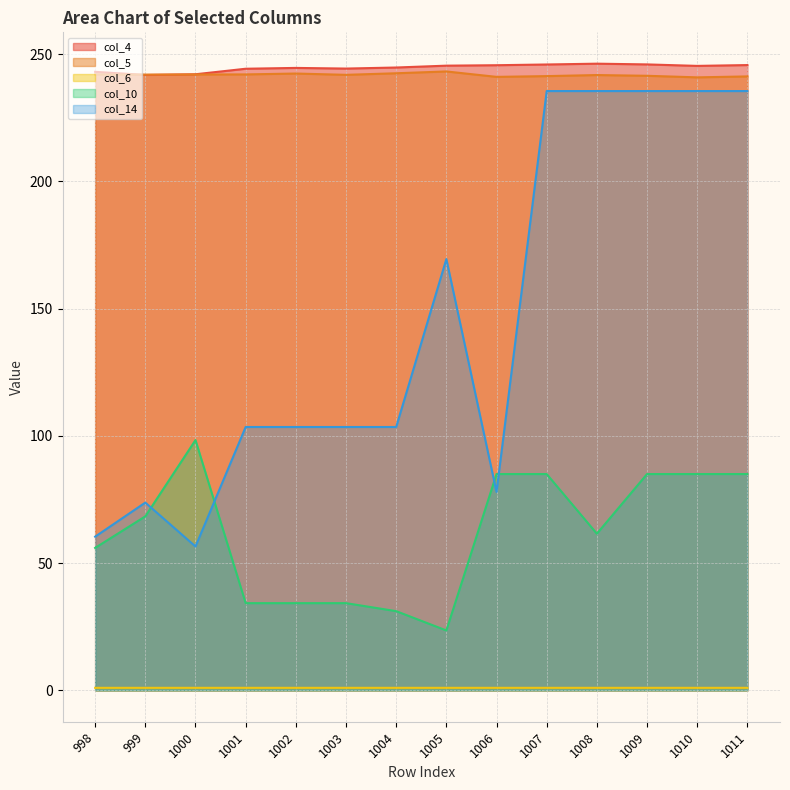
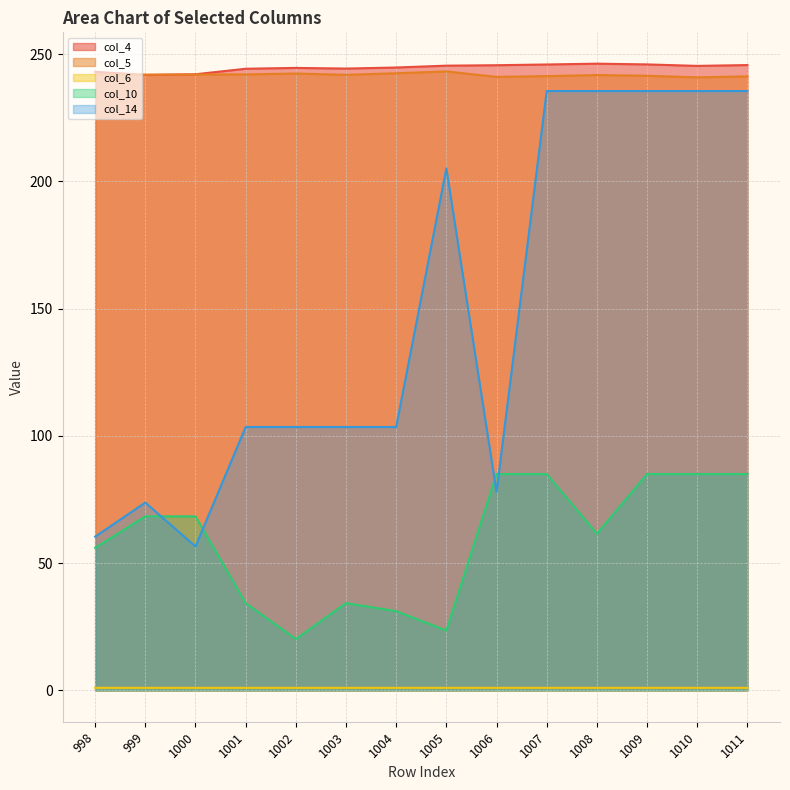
col_10, 1000: 98 -> 68
col_10, 1002: 34 -> 20
col_14, 1005: 169 -> 205
